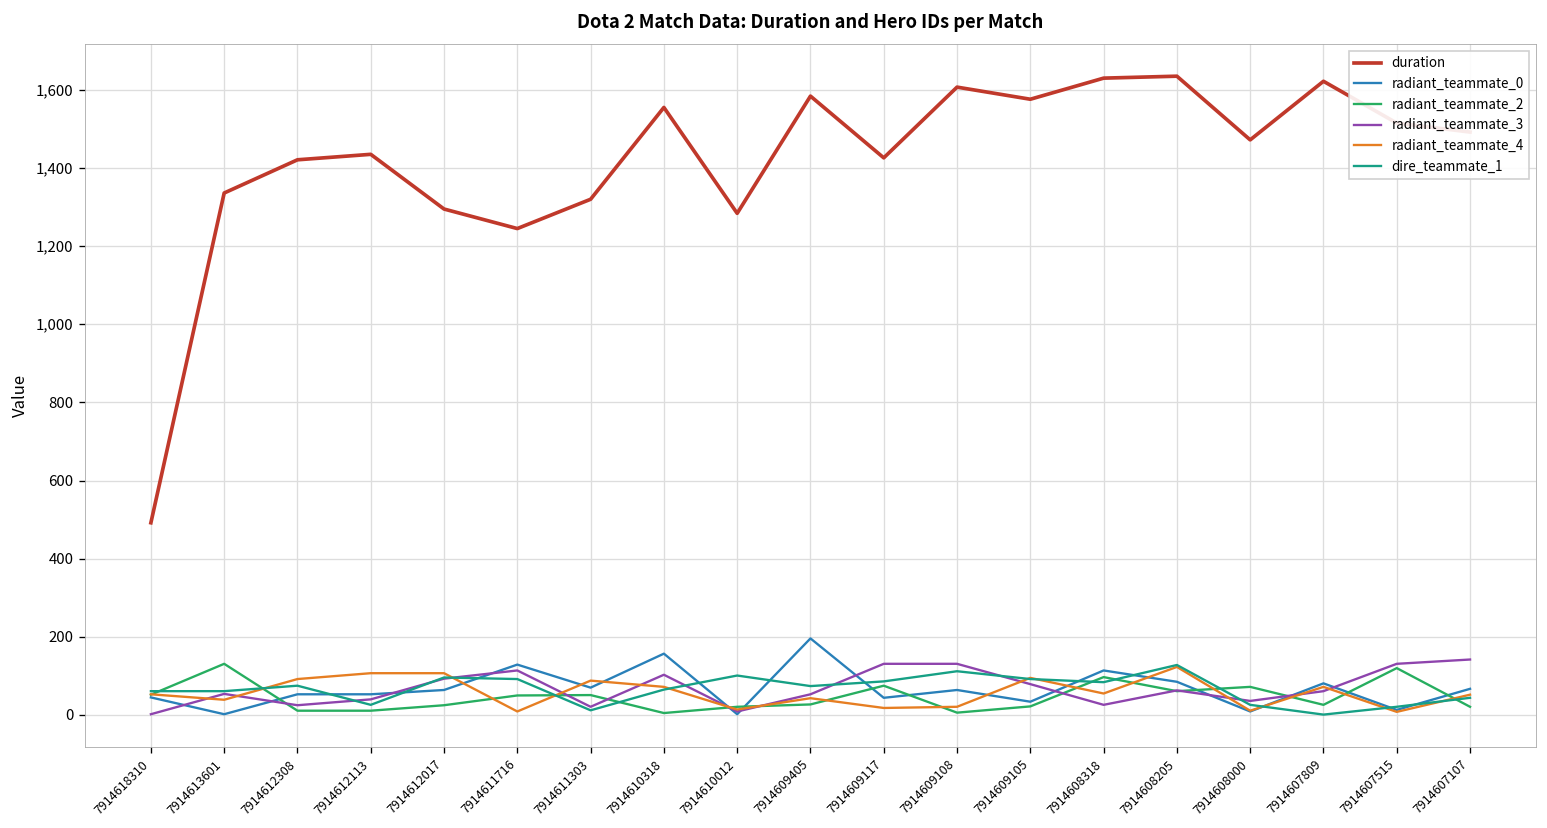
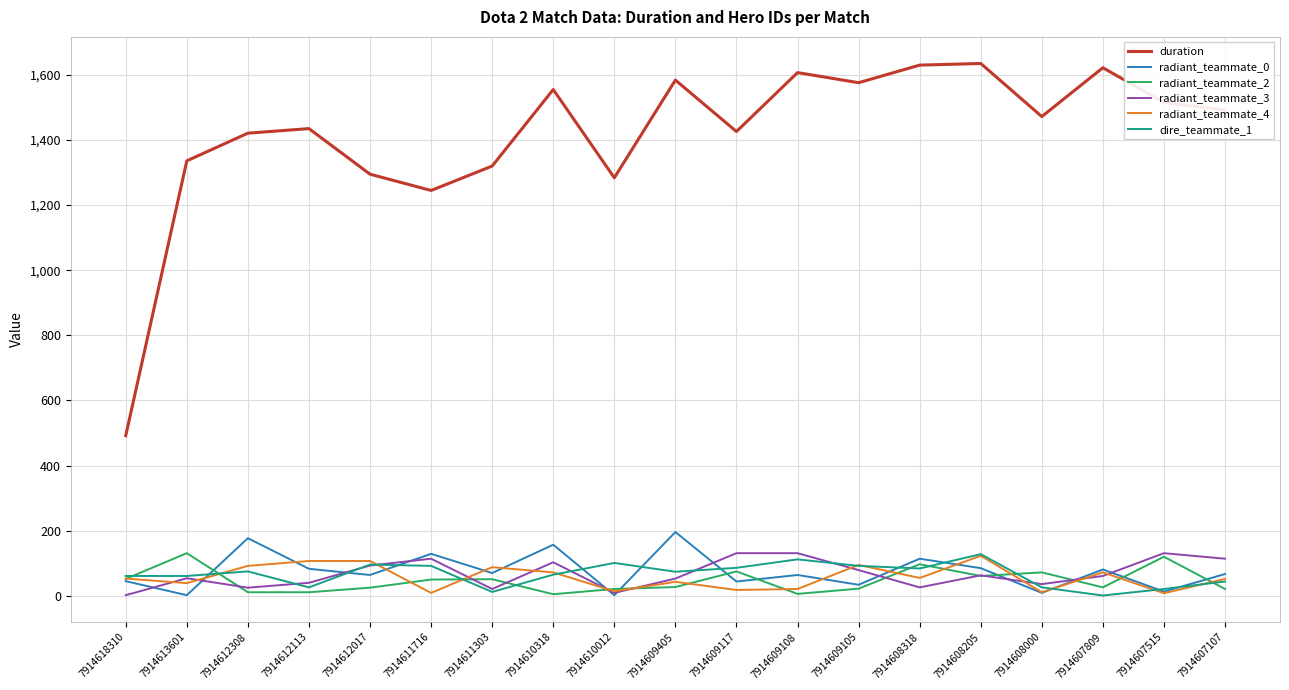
radiant_teammate_0, 7914612308: 50 -> 180
radiant_teammate_0, 7914612113: 50 -> 80
radiant_teammate_3, 7914607107: 140 -> 110
